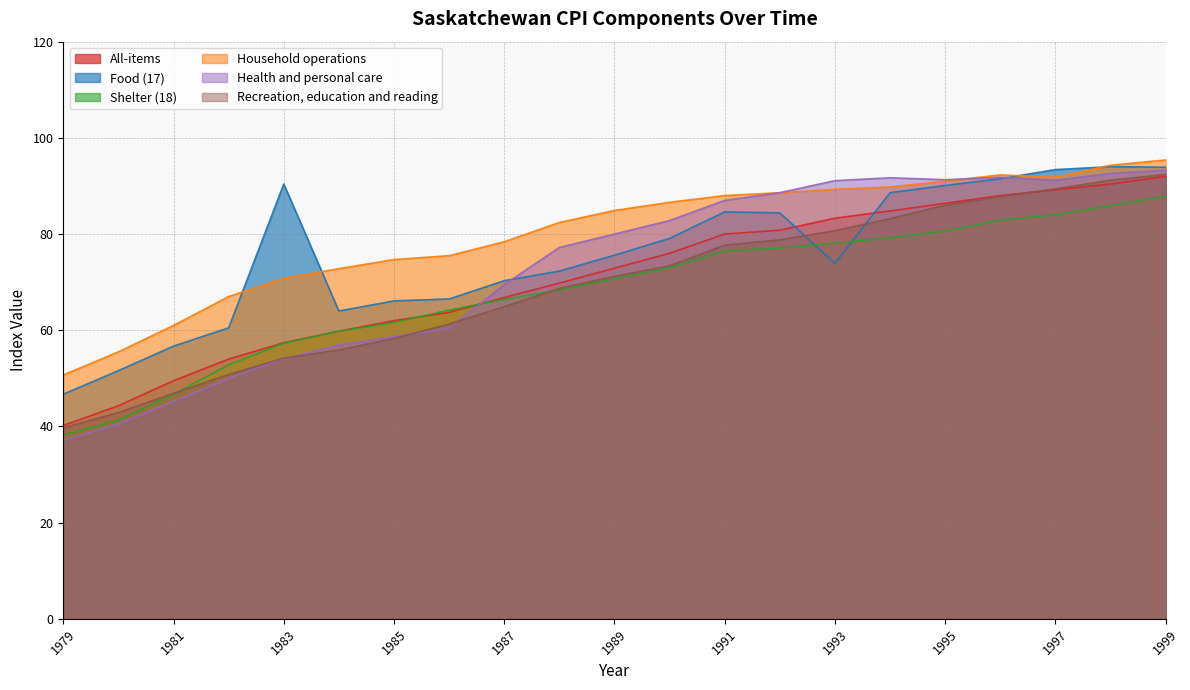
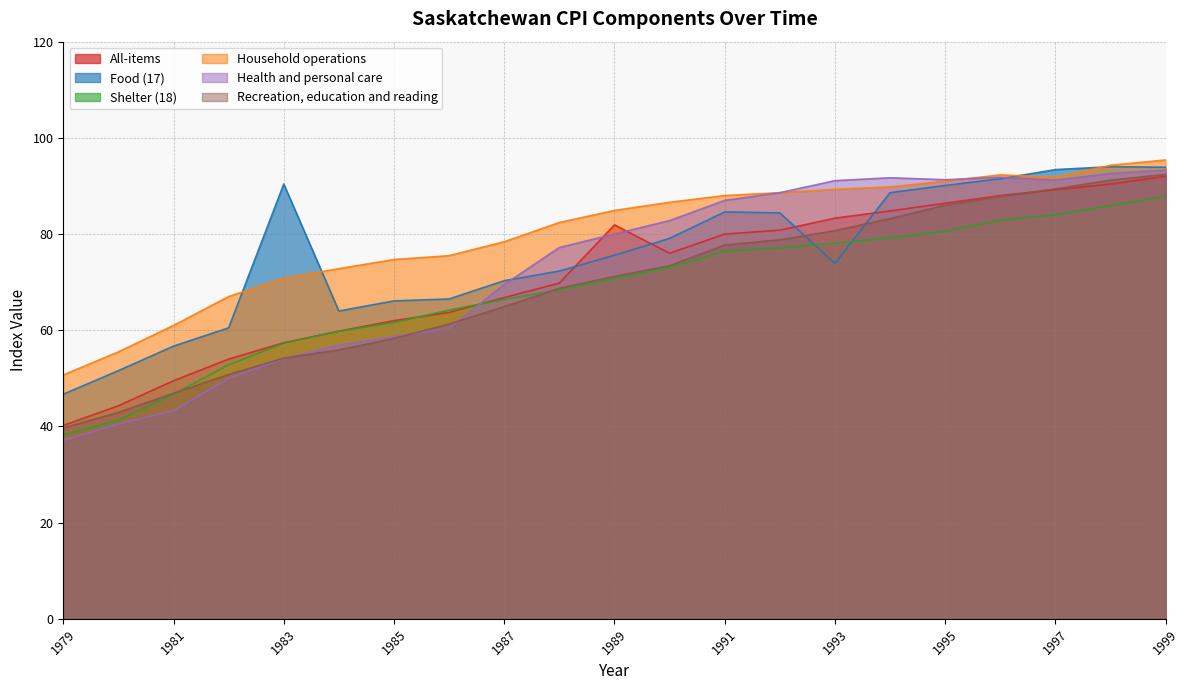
Health and personal care, 1981: 45 -> 43
All-items, 1989: 73 -> 82
